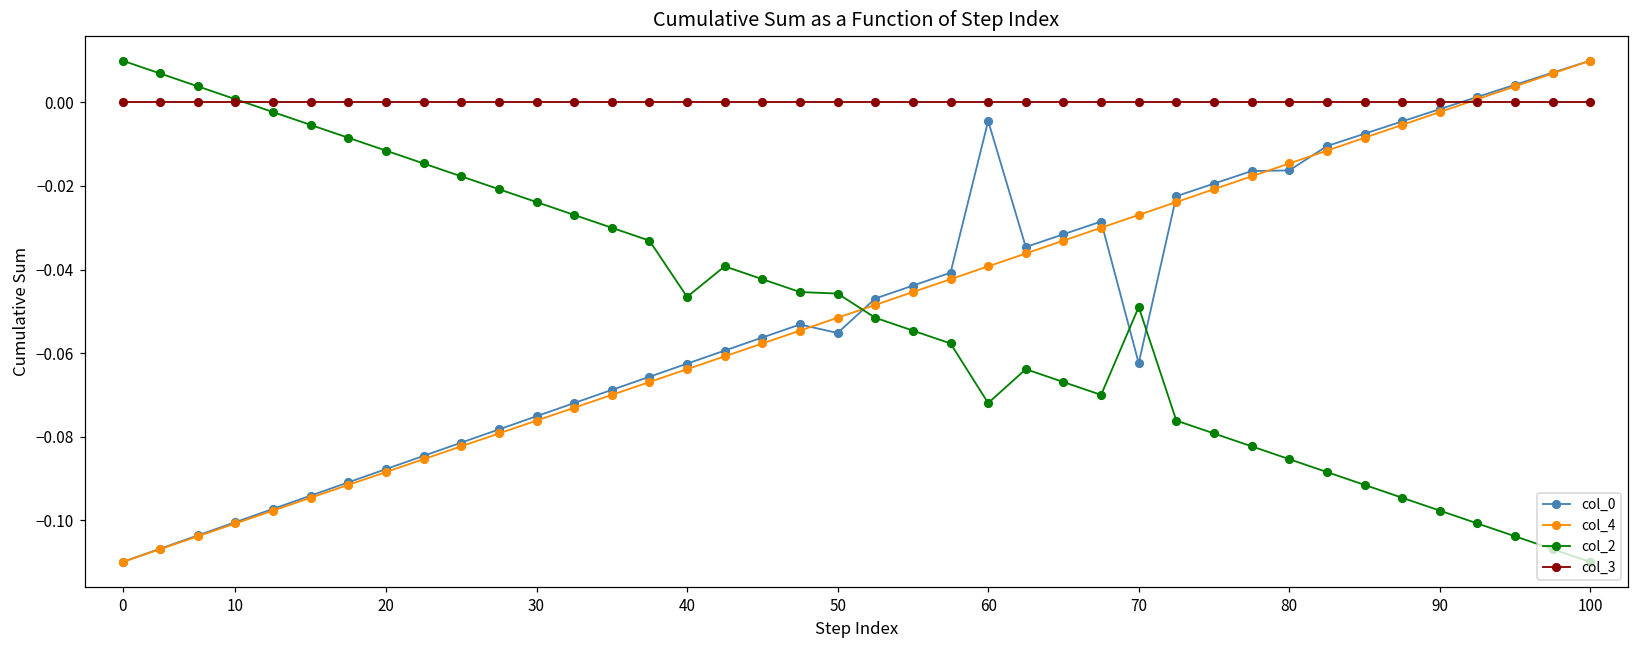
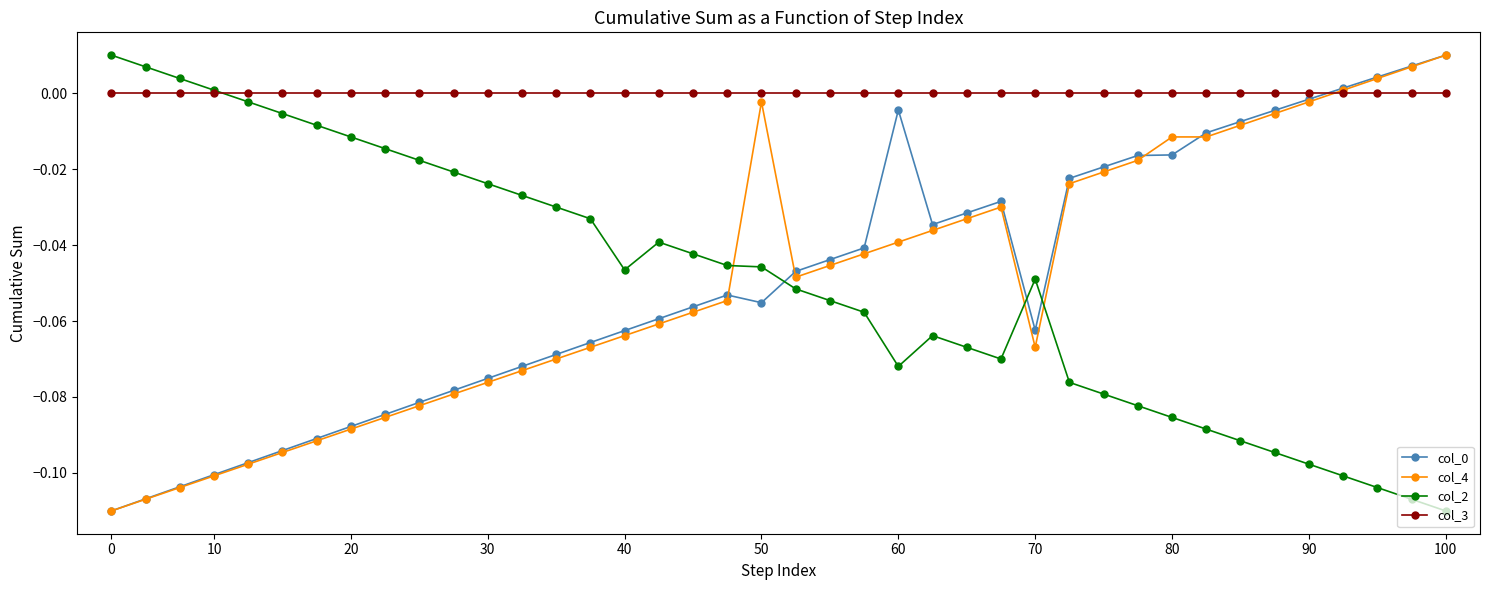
col_4, 50: -0.052 -> -0.002
col_4, 70: -0.027 -> -0.067
col_4, 80: -0.015 -> -0.012
